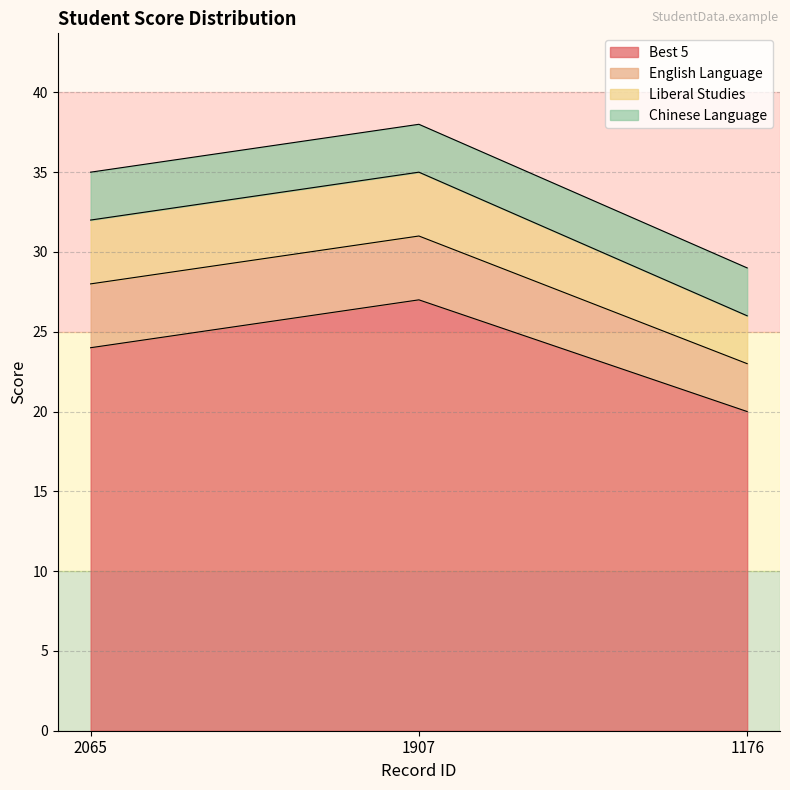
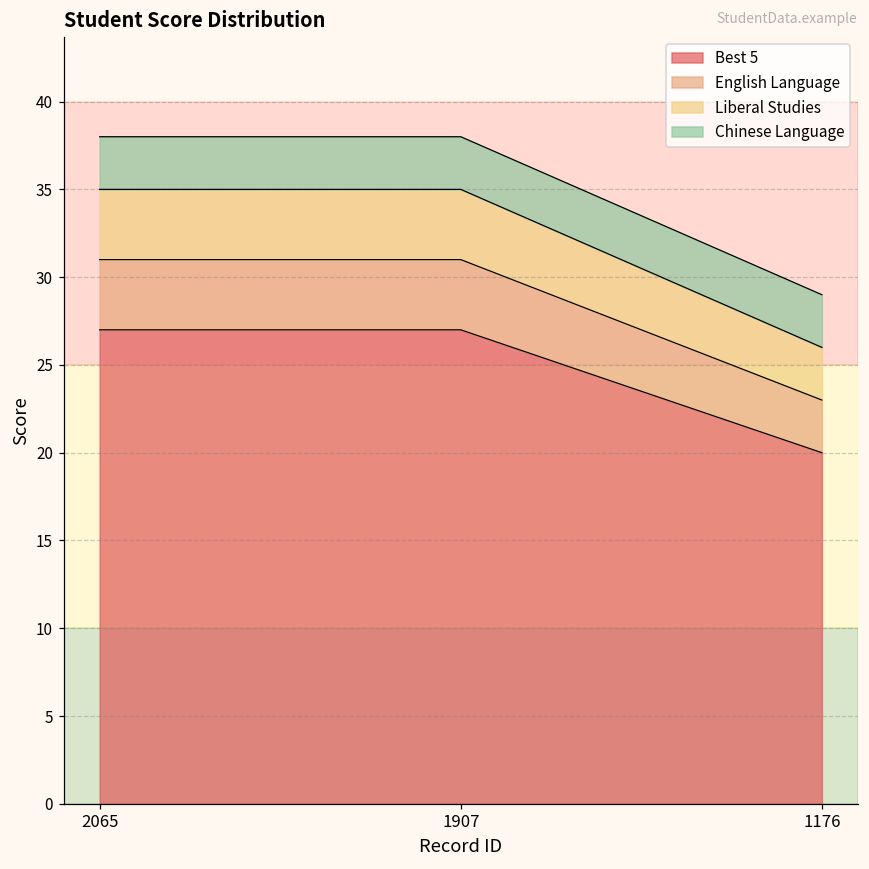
Best 5, 2065: 24 -> 27
